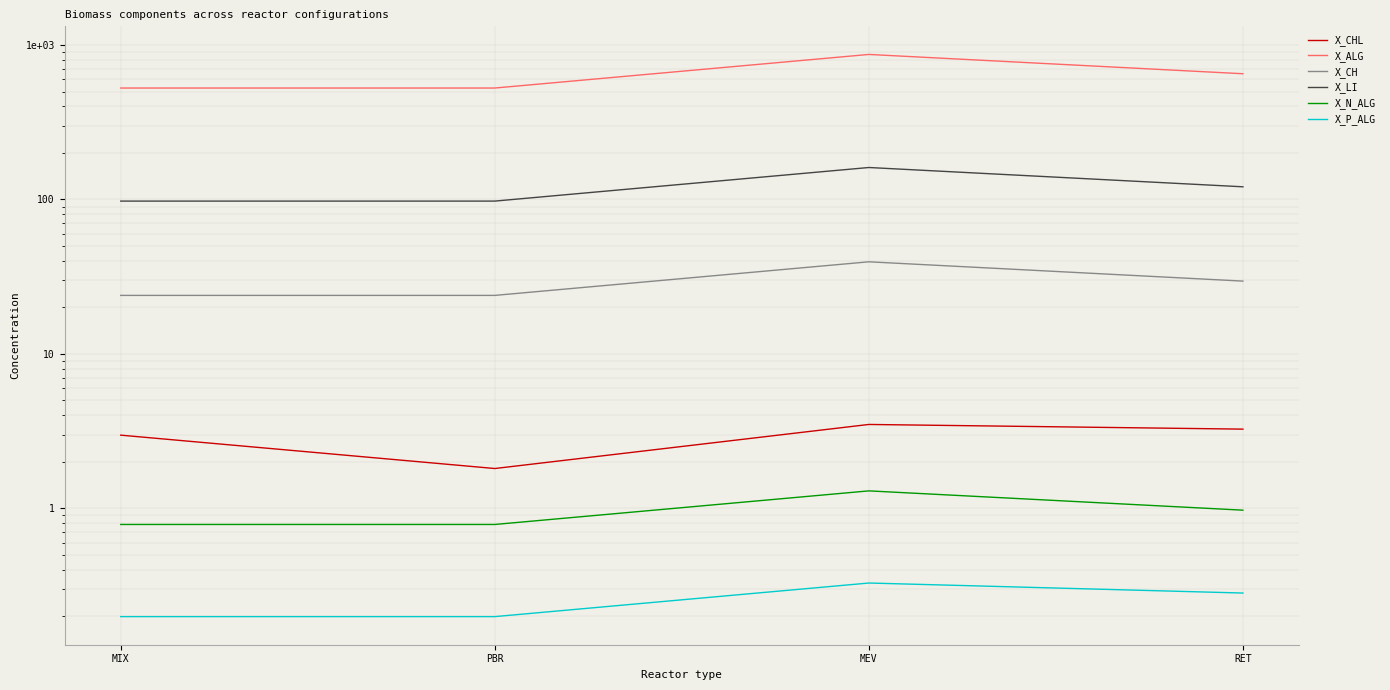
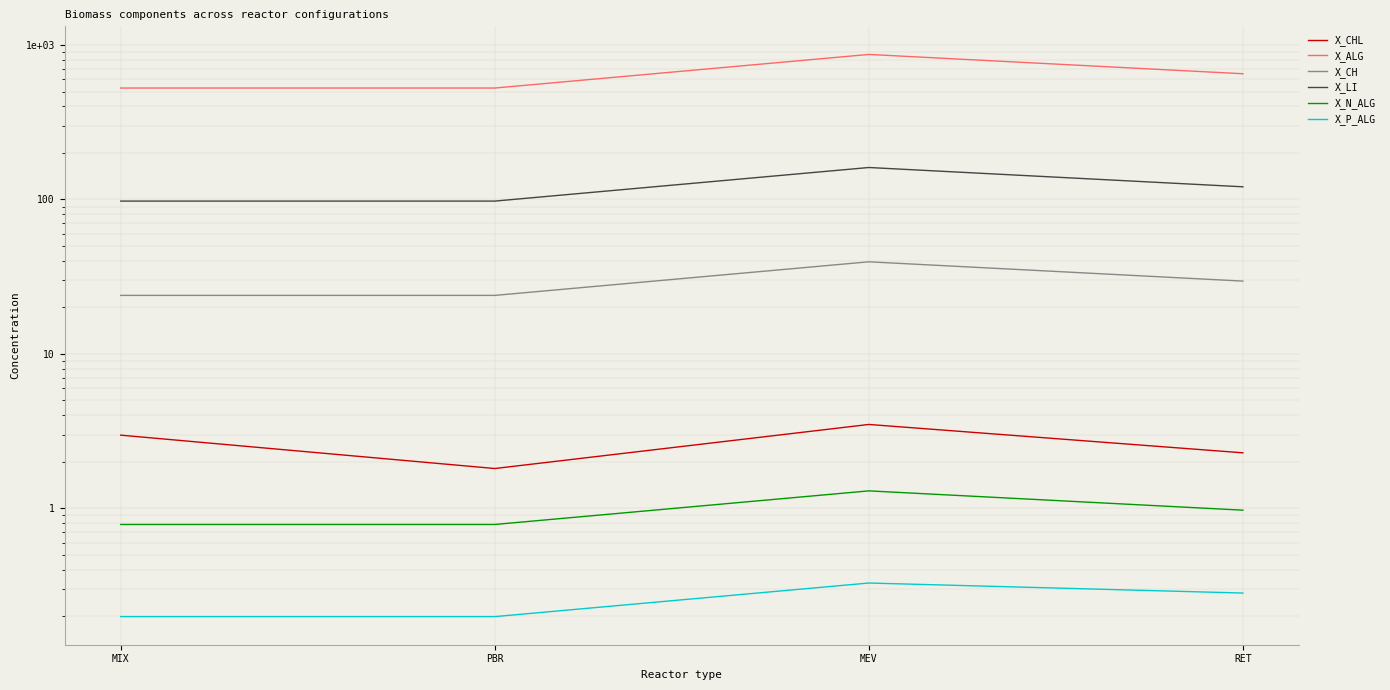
X_CHL, RET: 3.3 -> 2.3
